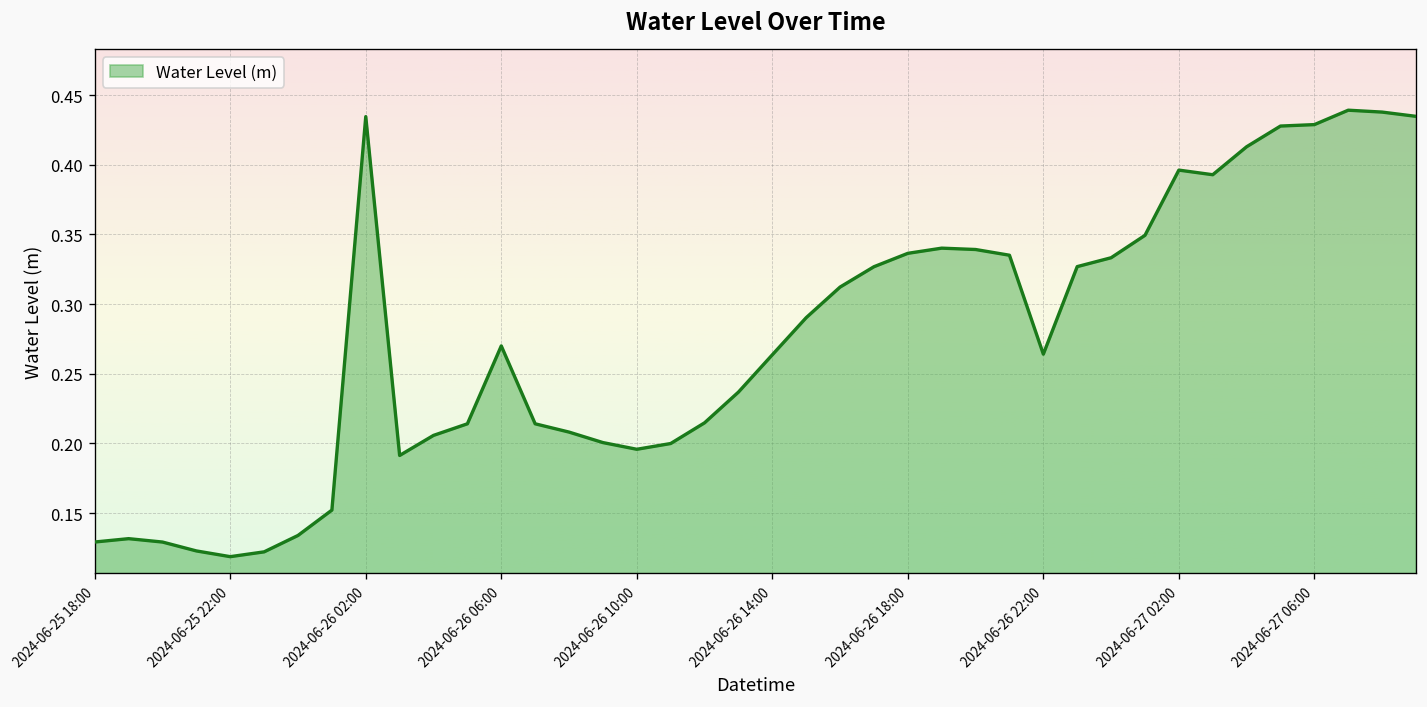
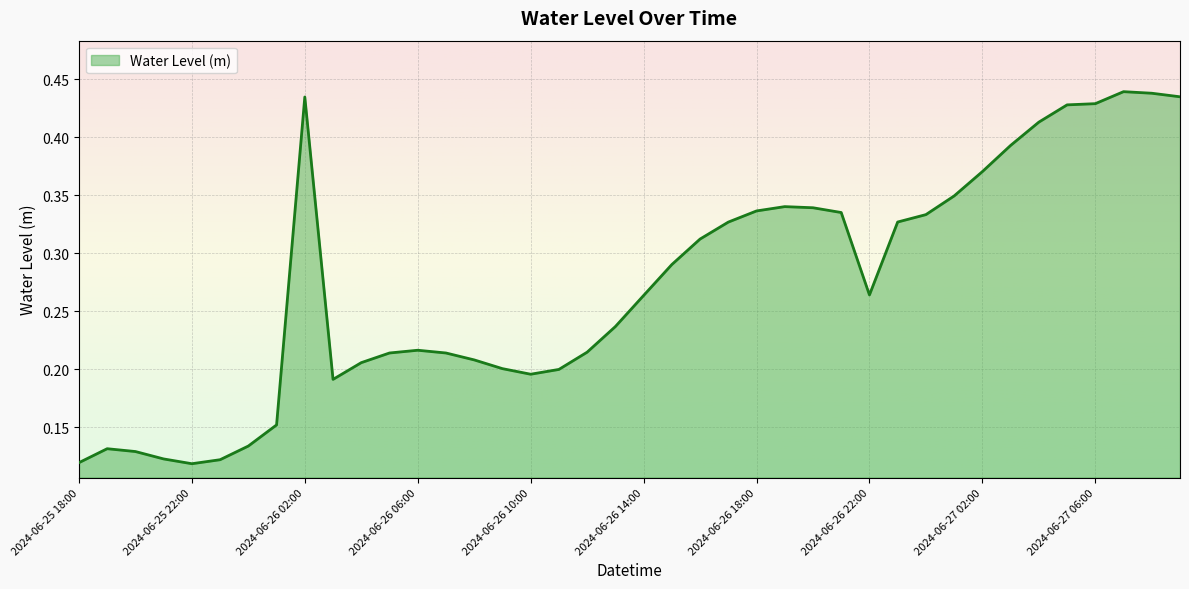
2024-06-25 18:00: 0.129 -> 0.120
2024-06-26 06:00: 0.270 -> 0.216
2024-06-27 02:00: 0.396 -> 0.370
